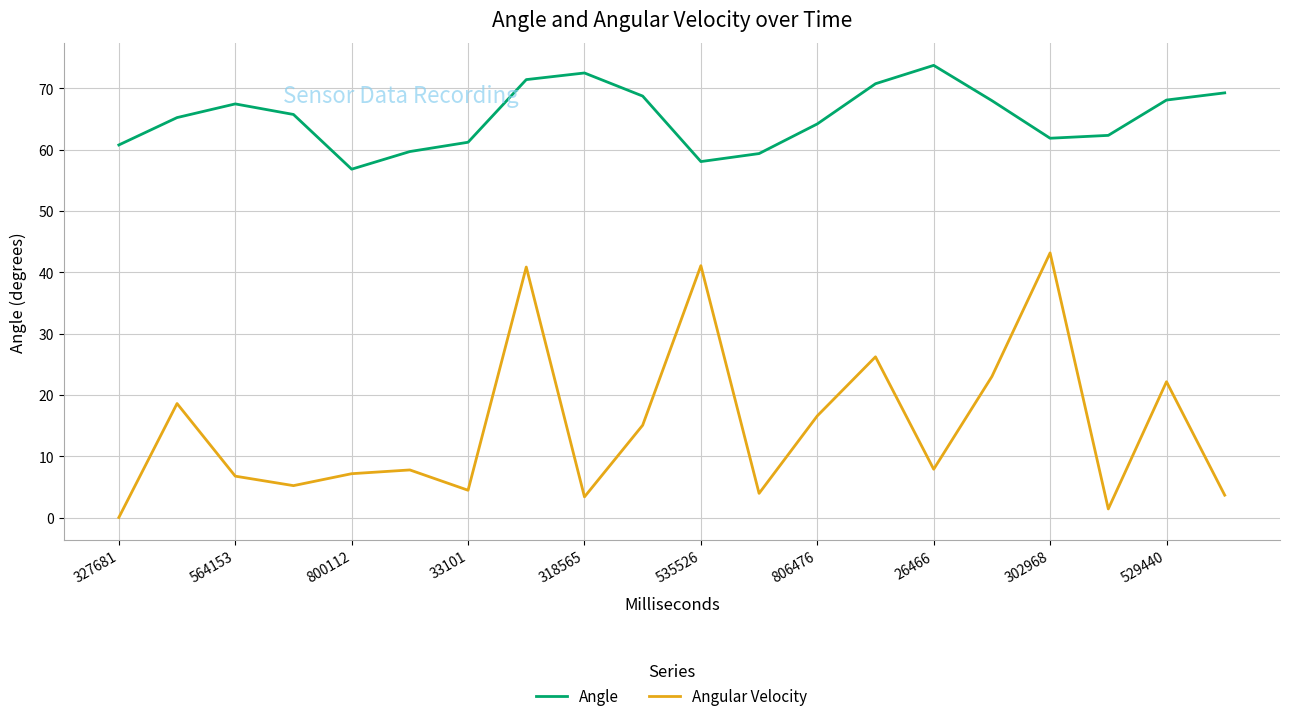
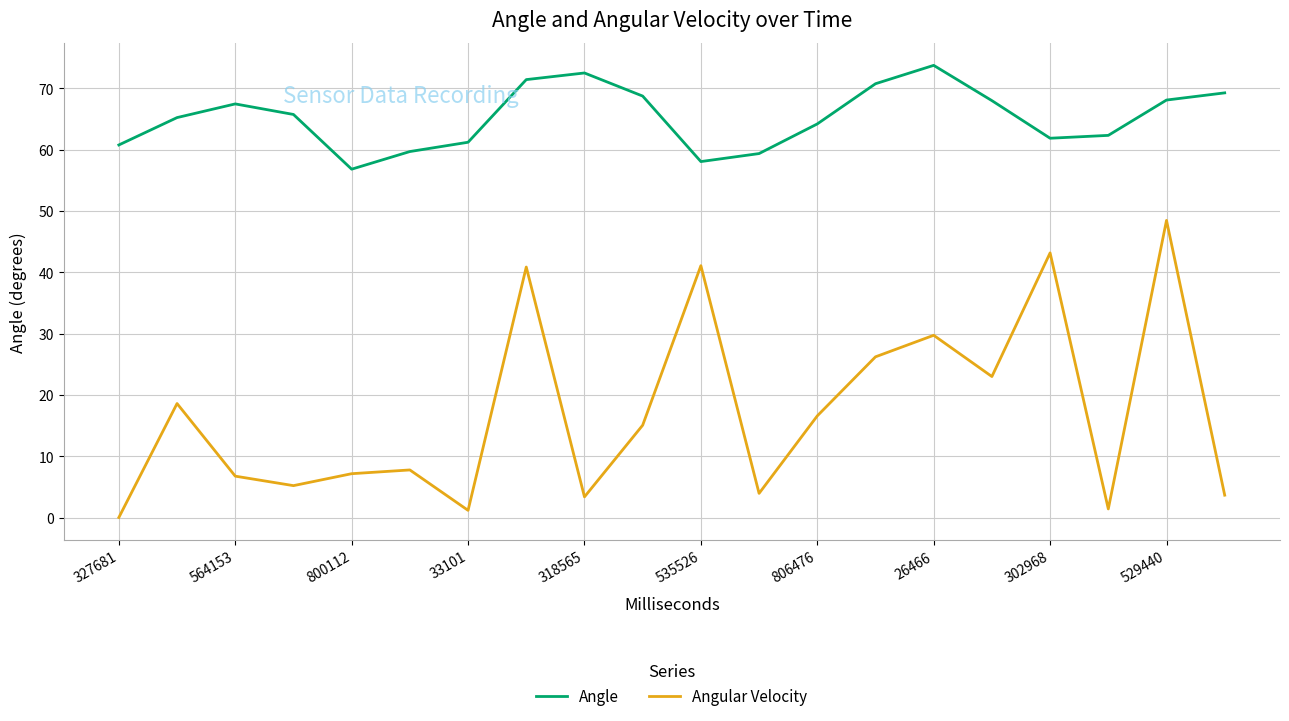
Angular Velocity, 33101: 4 -> 1
Angular Velocity, 26466: 8 -> 30
Angular Velocity, 529440: 22 -> 48
